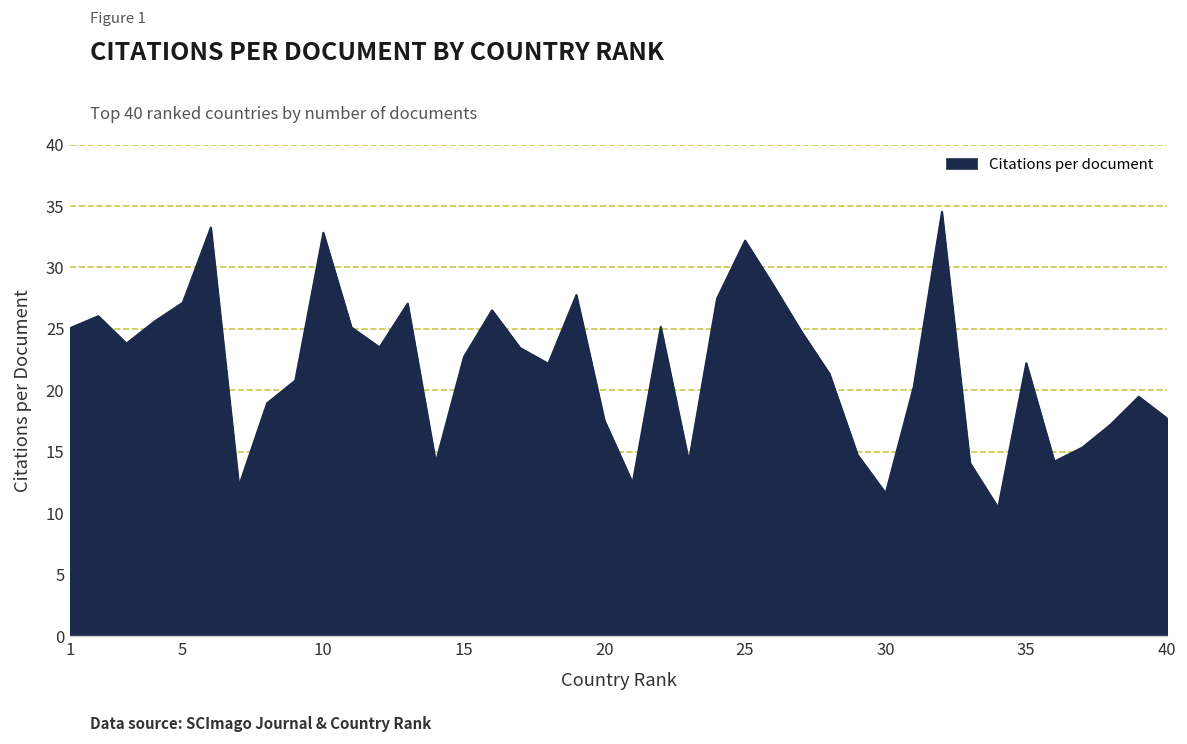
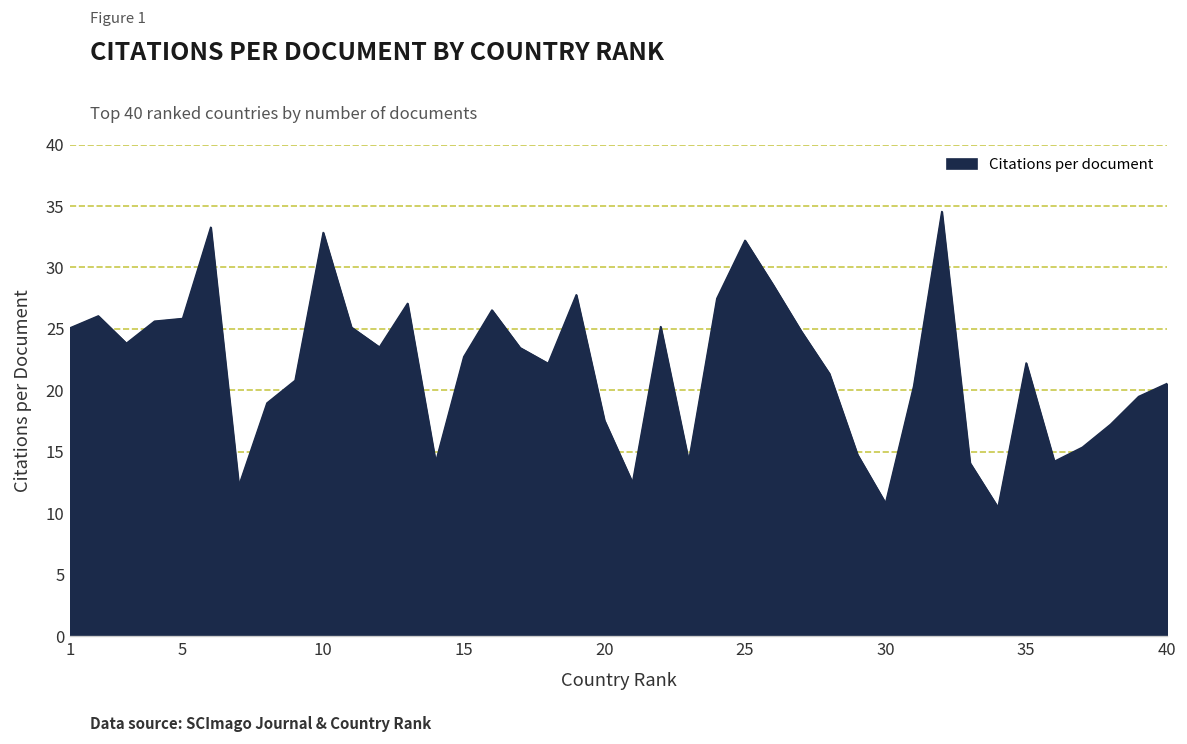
5: 27.1 -> 25.8
30: 11.6 -> 10.8
40: 17.7 -> 20.5
